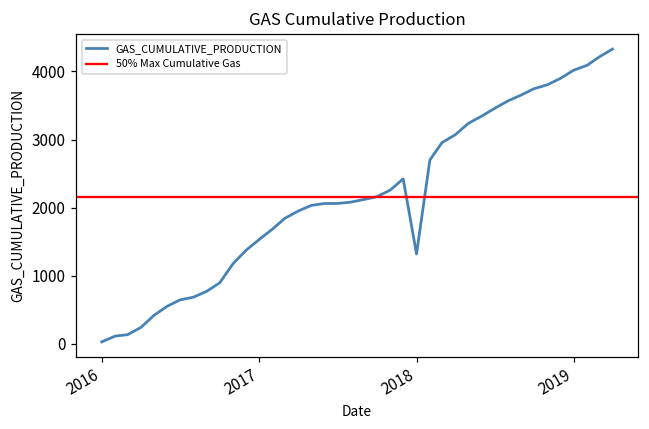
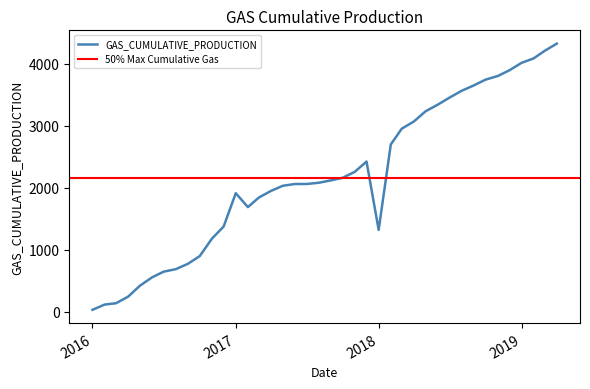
2017: 1500 -> 1900
